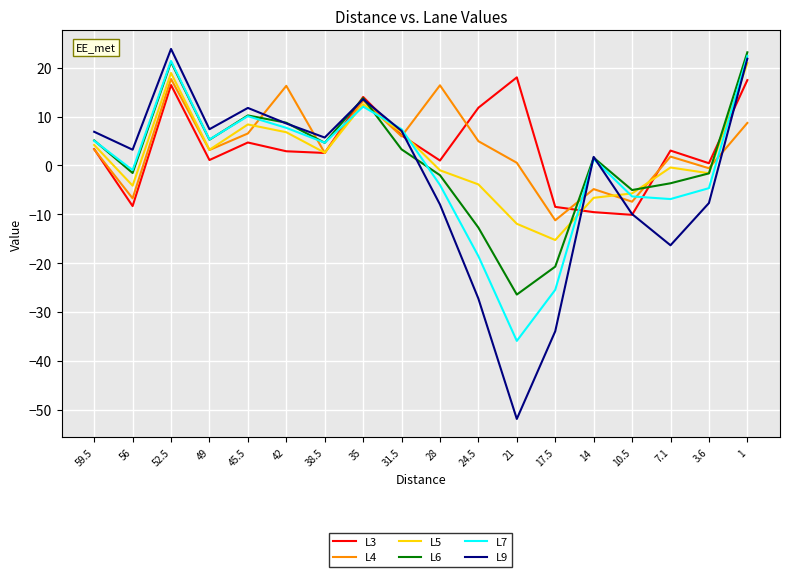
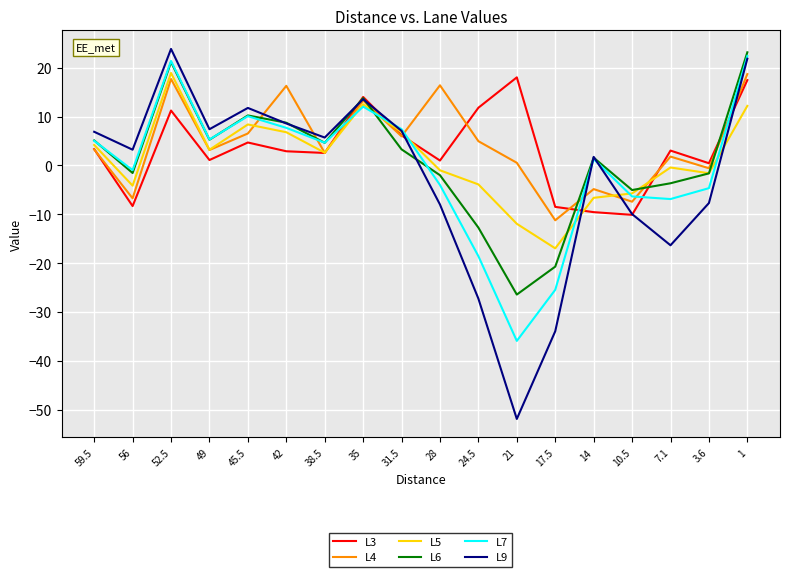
L3, 52.5: 16 -> 11
L5, 17.5: -15 -> -17
L4, 1: 9 -> 19
L5, 1: 21 -> 12
